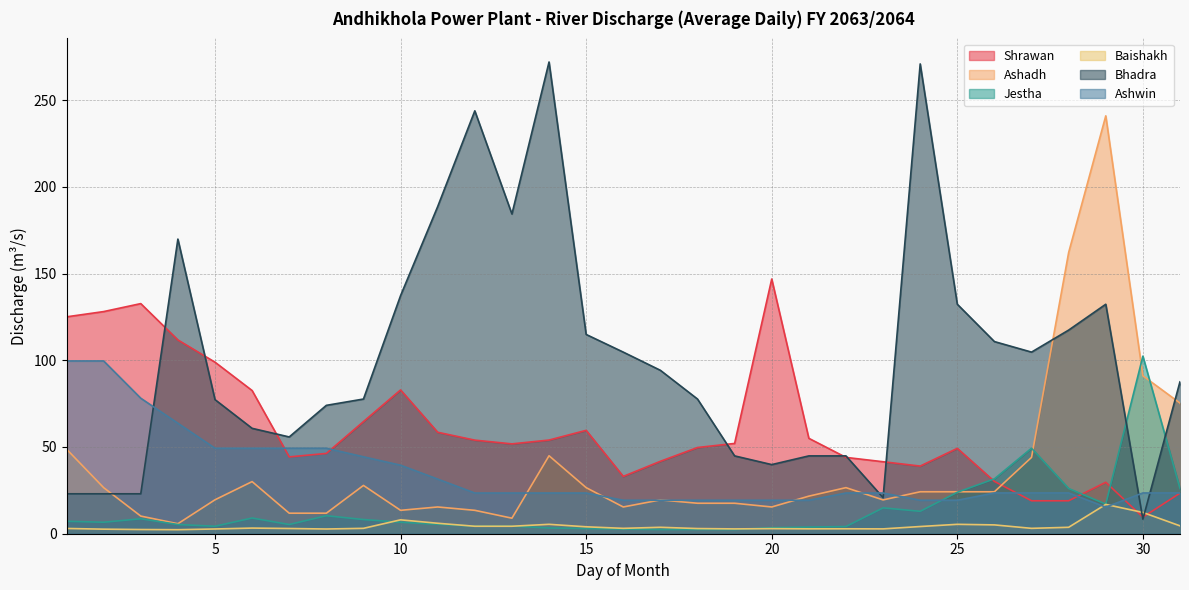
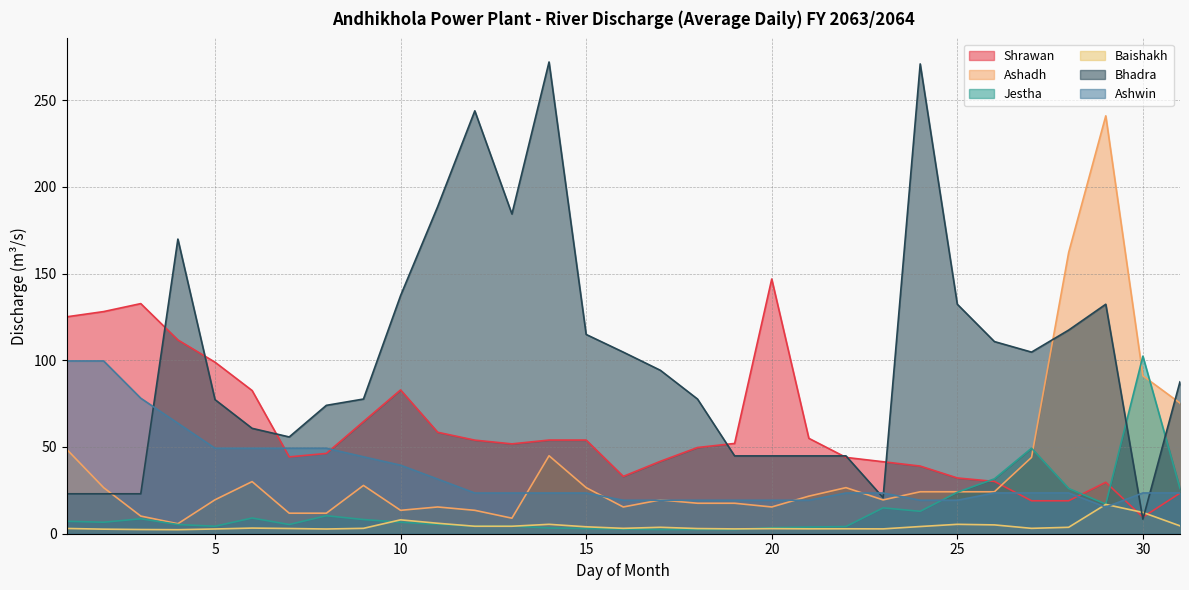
Shrawan, 15: 60 -> 54
Bhadra, 20: 40 -> 45
Shrawan, 25: 49 -> 32
